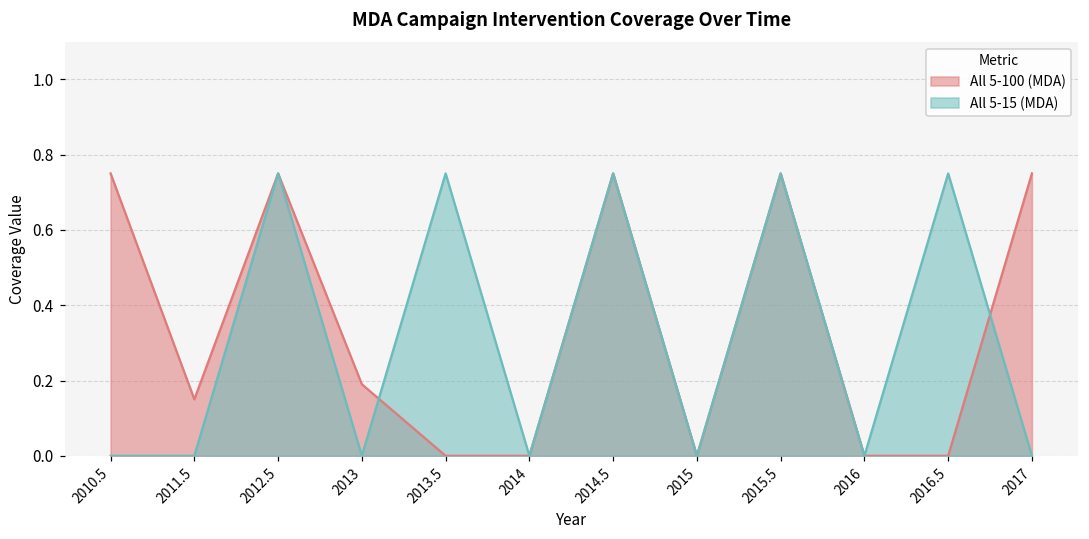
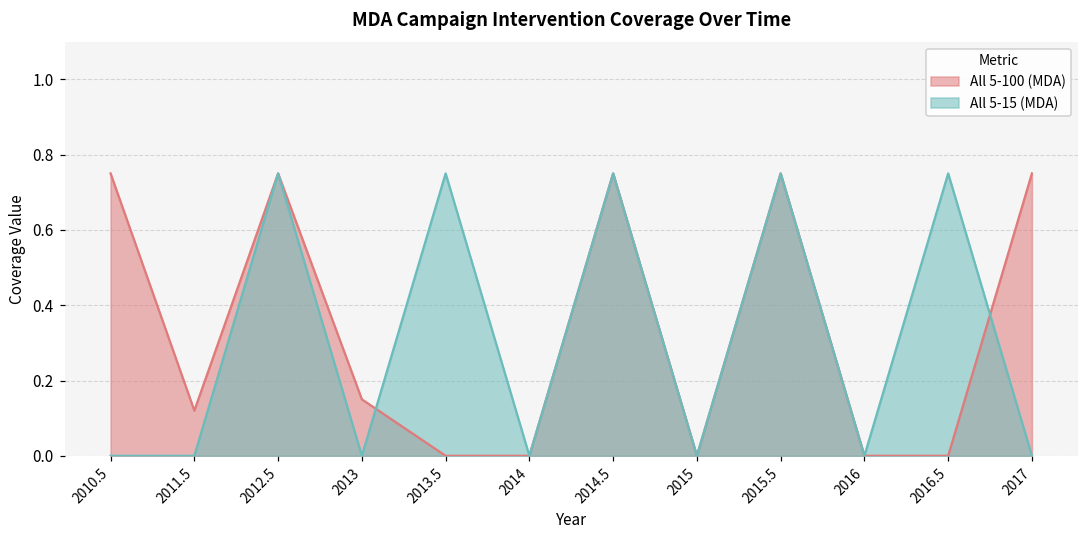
All 5-100 (MDA), 2011.5: 0.15 -> 0.12
All 5-100 (MDA), 2013: 0.19 -> 0.15
